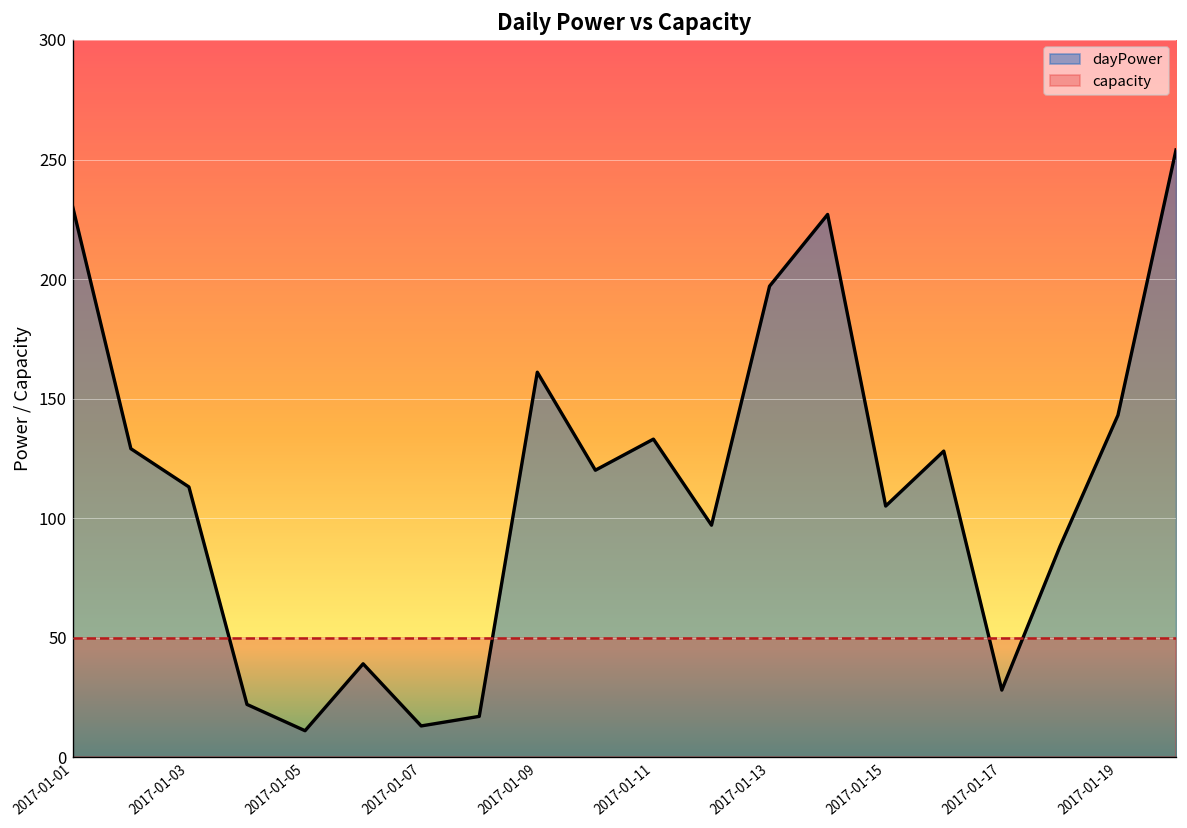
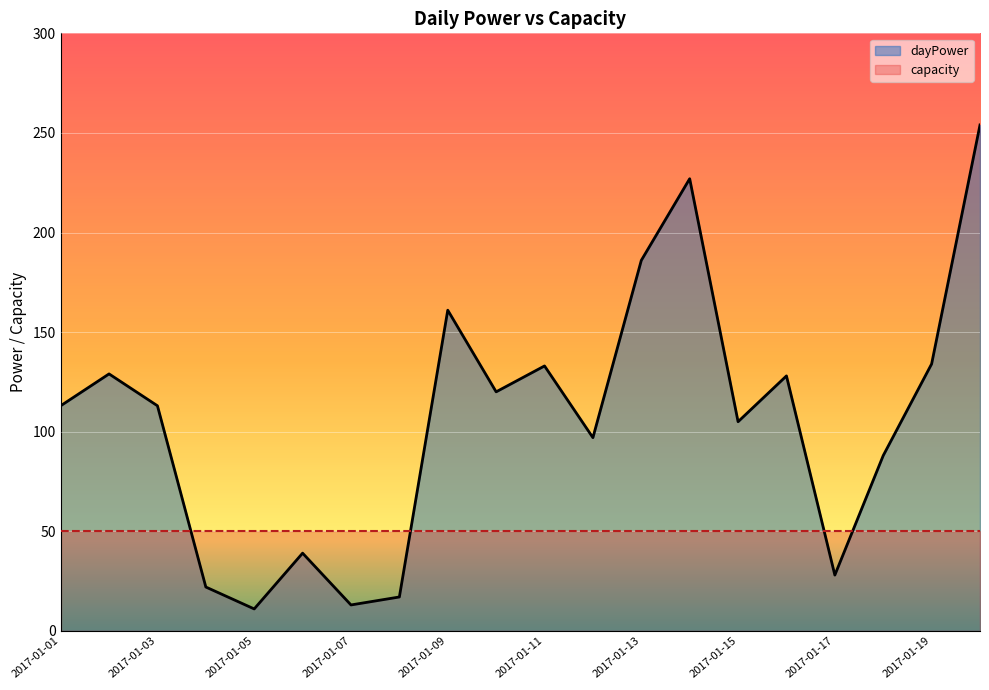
dayPower, 2017-01-01: 230 -> 113
dayPower, 2017-01-13: 197 -> 186
dayPower, 2017-01-19: 143 -> 134
